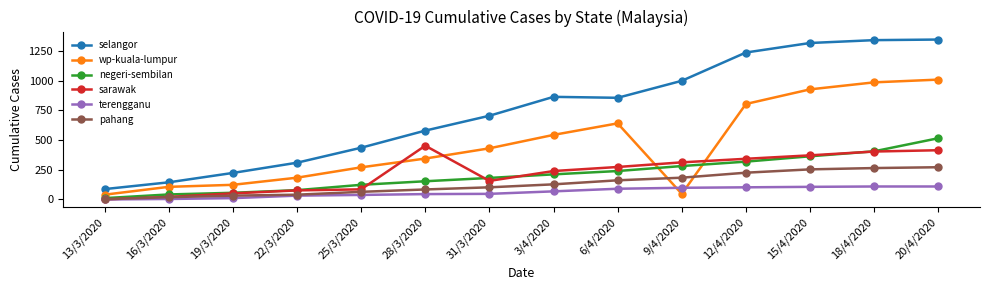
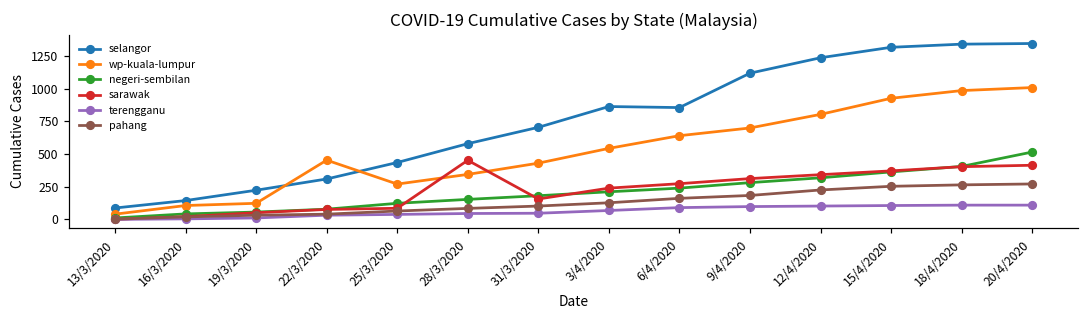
wp-kuala-lumpur, 22/3/2020: 180 -> 450
selangor, 9/4/2020: 1000 -> 1120
wp-kuala-lumpur, 9/4/2020: 50 -> 700
